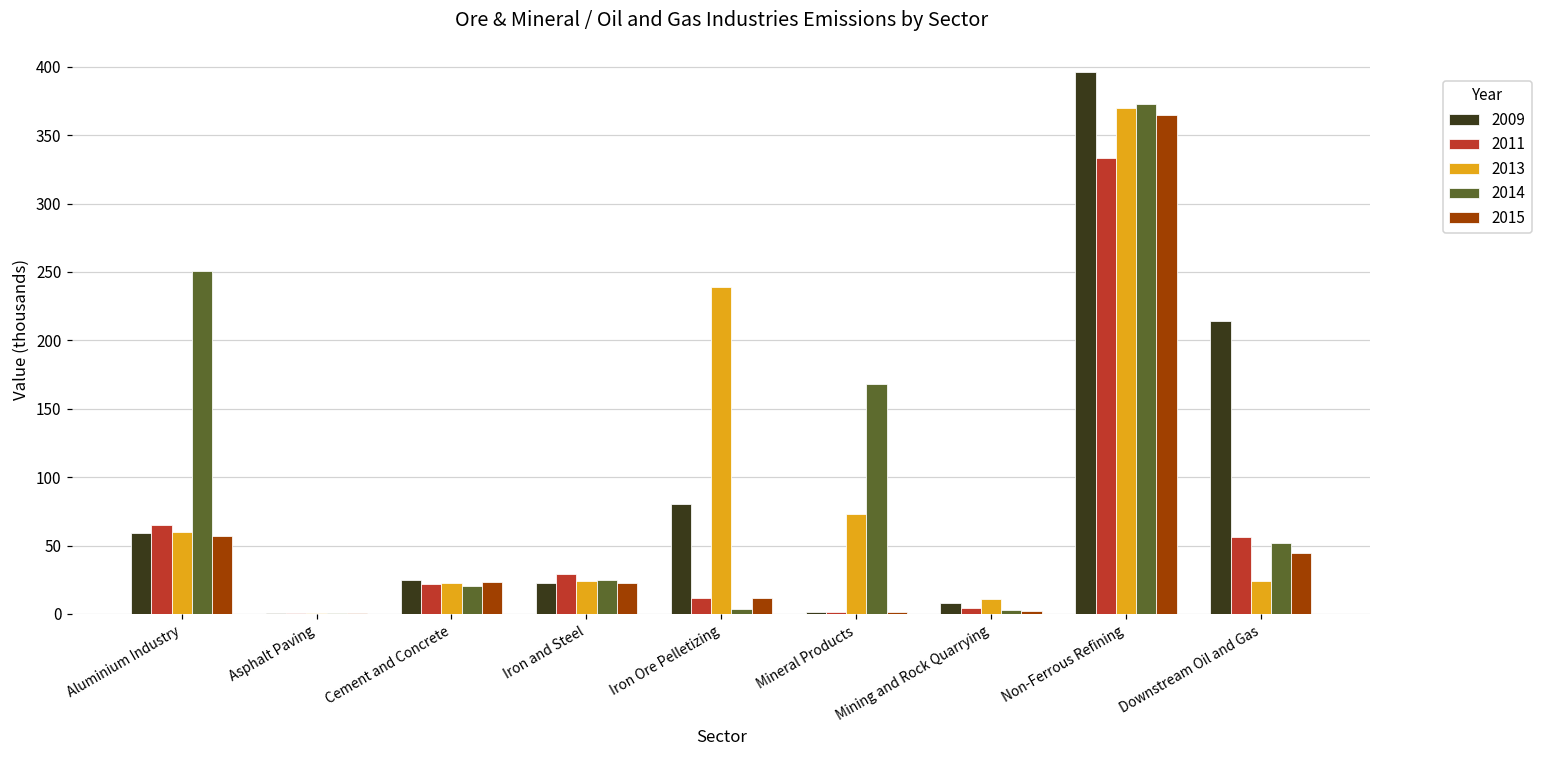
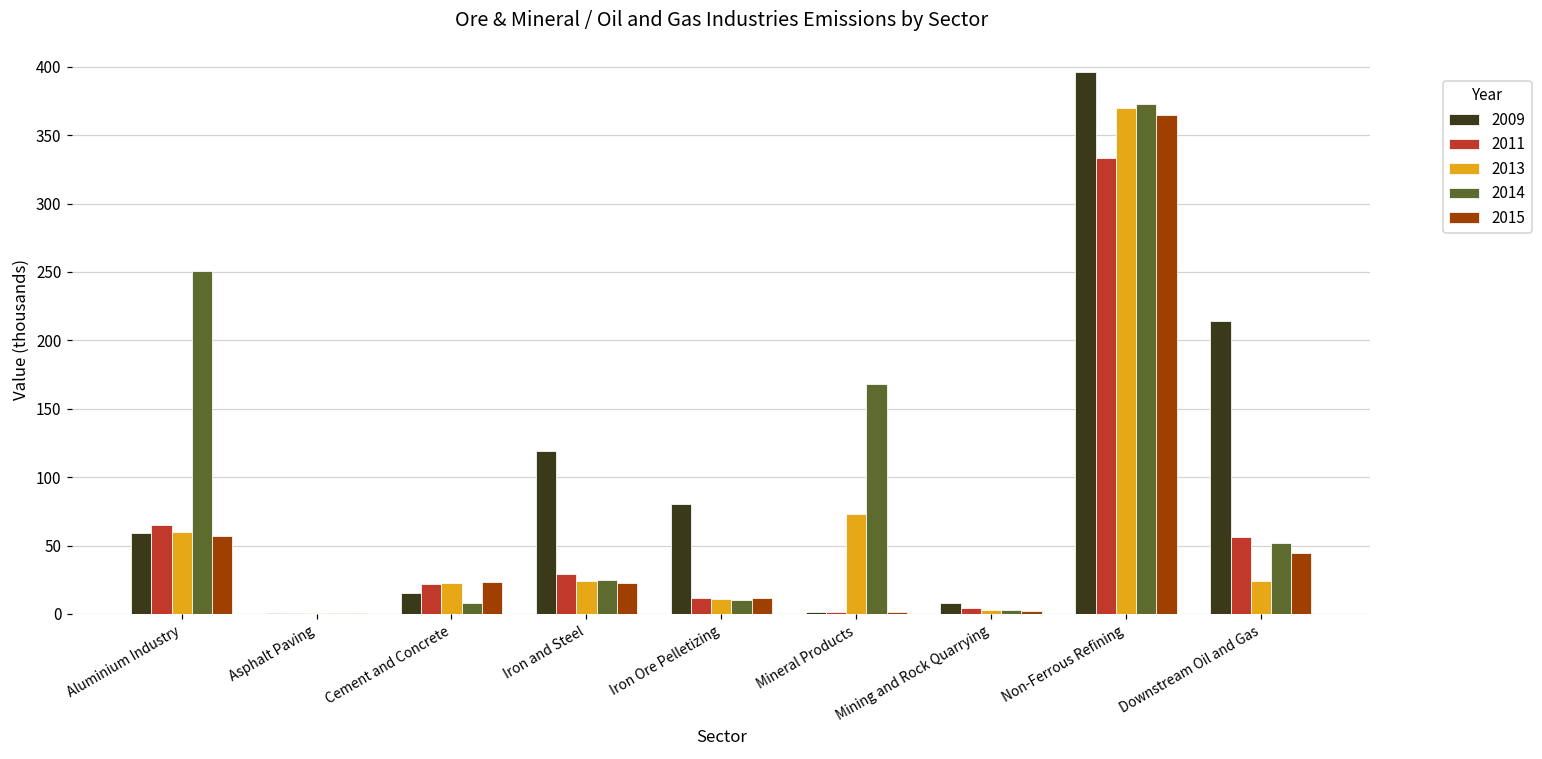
2009, Cement and Concrete: 25 -> 15
2014, Cement and Concrete: 20 -> 8
2009, Iron and Steel: 22 -> 119
2013, Iron Ore Pelletizing: 239 -> 11
2014, Iron Ore Pelletizing: 3 -> 10
2013, Mining and Rock Quarrying: 11 -> 3
